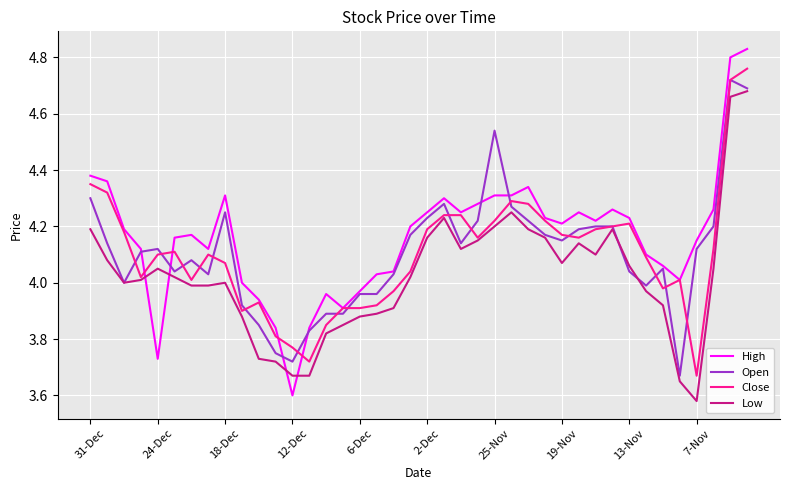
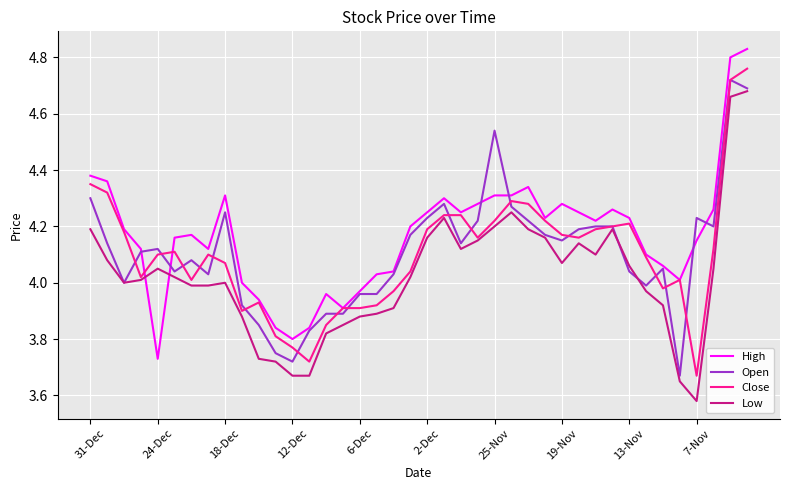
High, 12-Dec: 3.6 -> 3.8
High, 19-Nov: 4.21 -> 4.28
Open, 7-Nov: 4.12 -> 4.23
